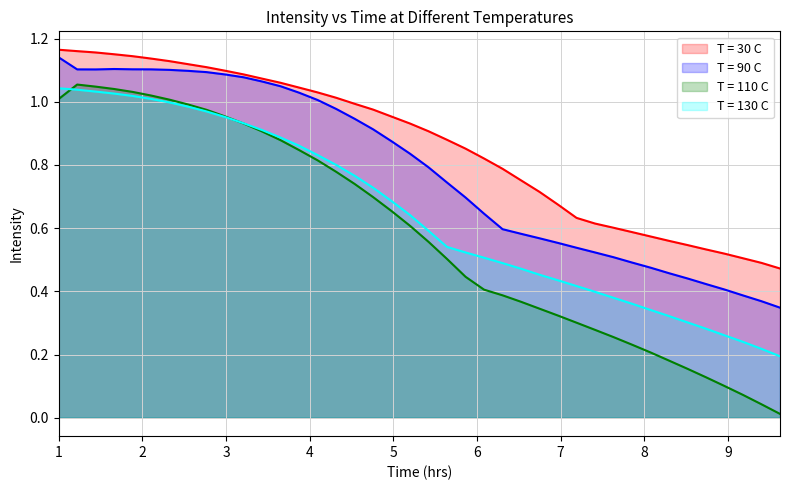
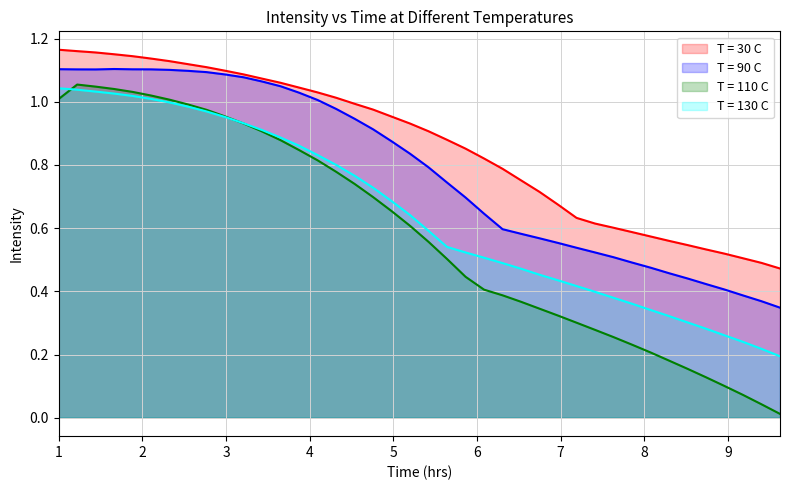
T = 90 C, 1: 1.14 -> 1.10
